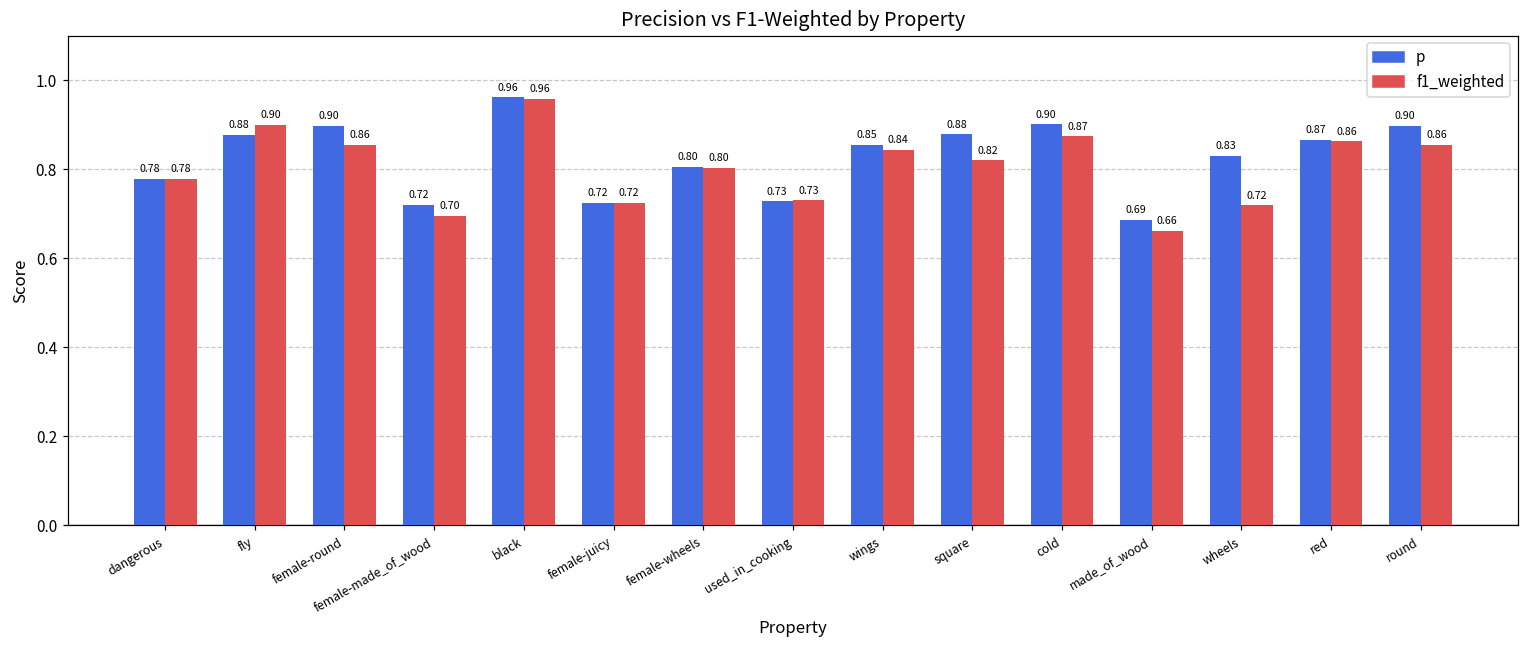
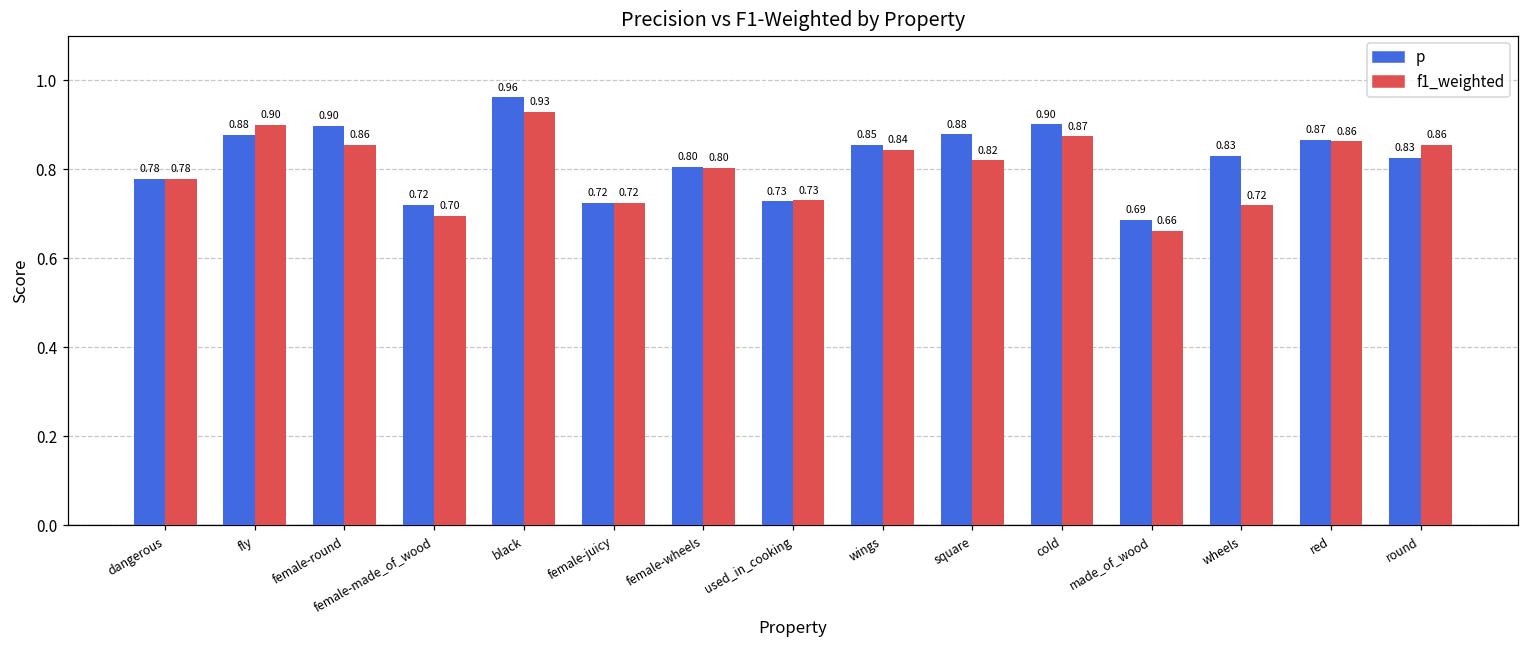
f1_weighted, black: 0.96 -> 0.93
p, round: 0.90 -> 0.83
